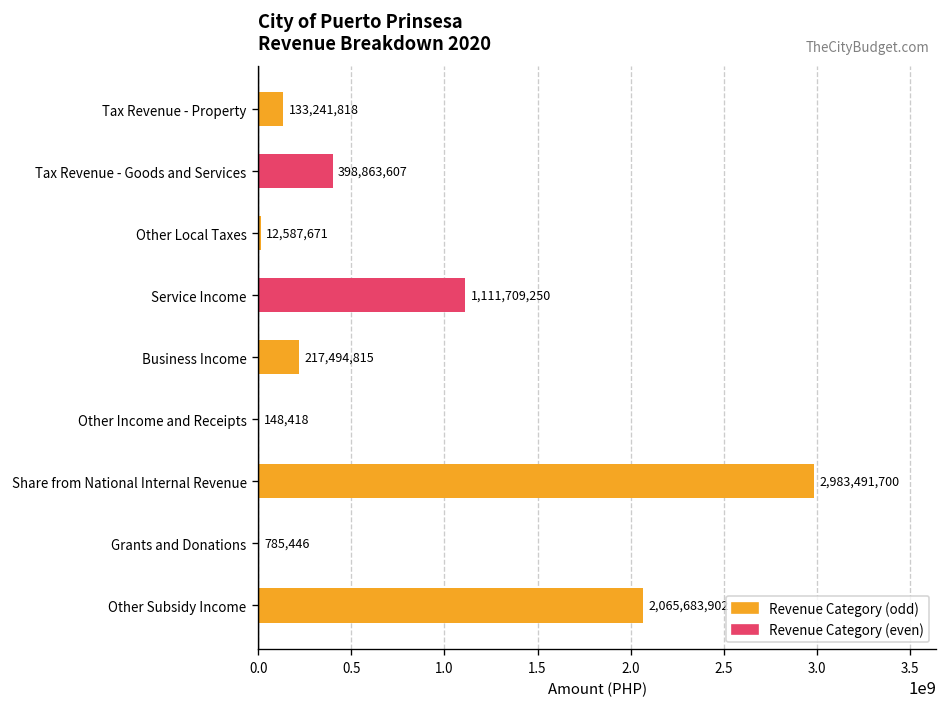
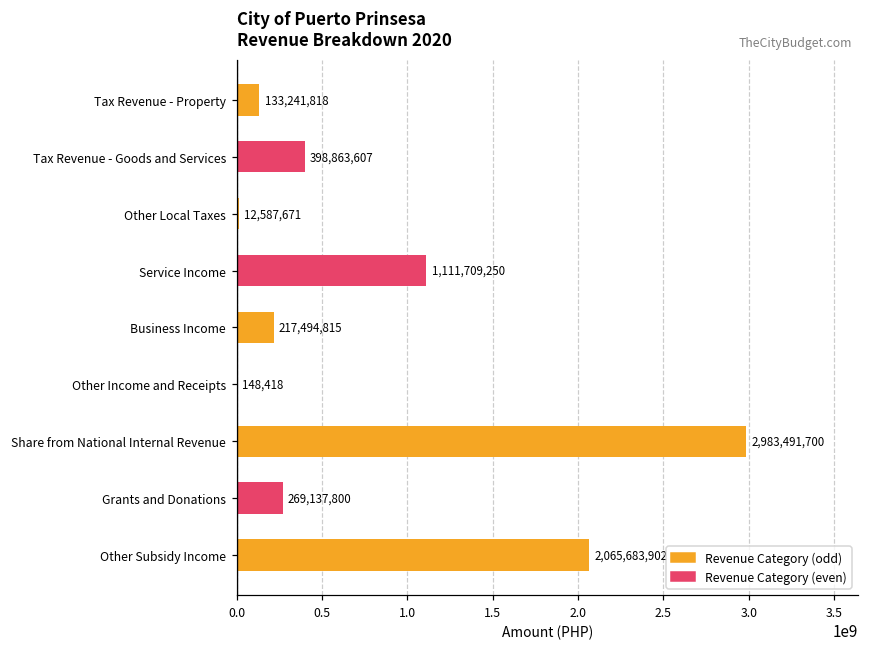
Grants and Donations: 785,446 -> 269,137,800
